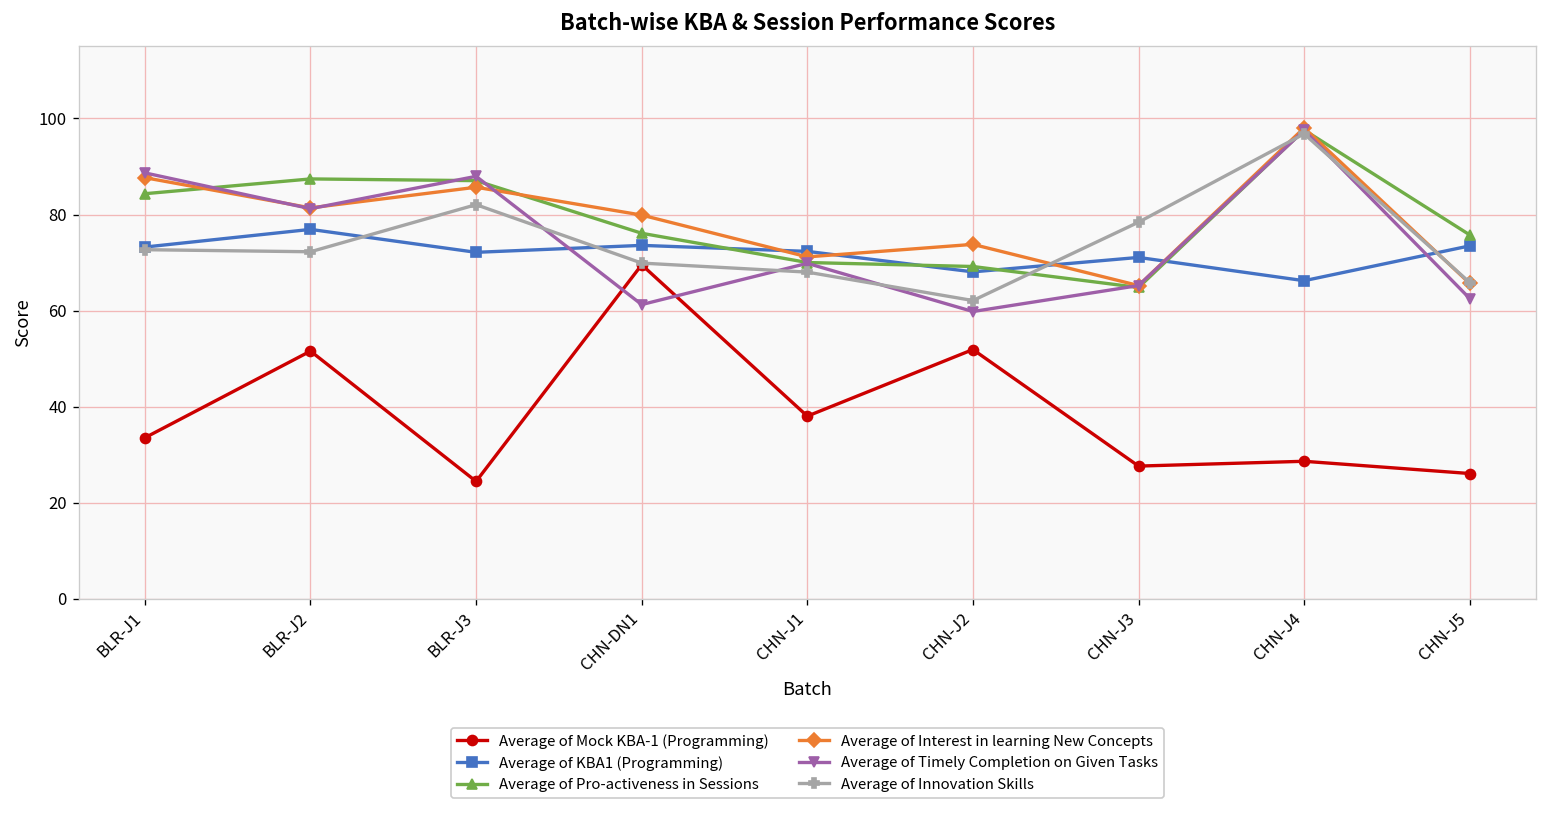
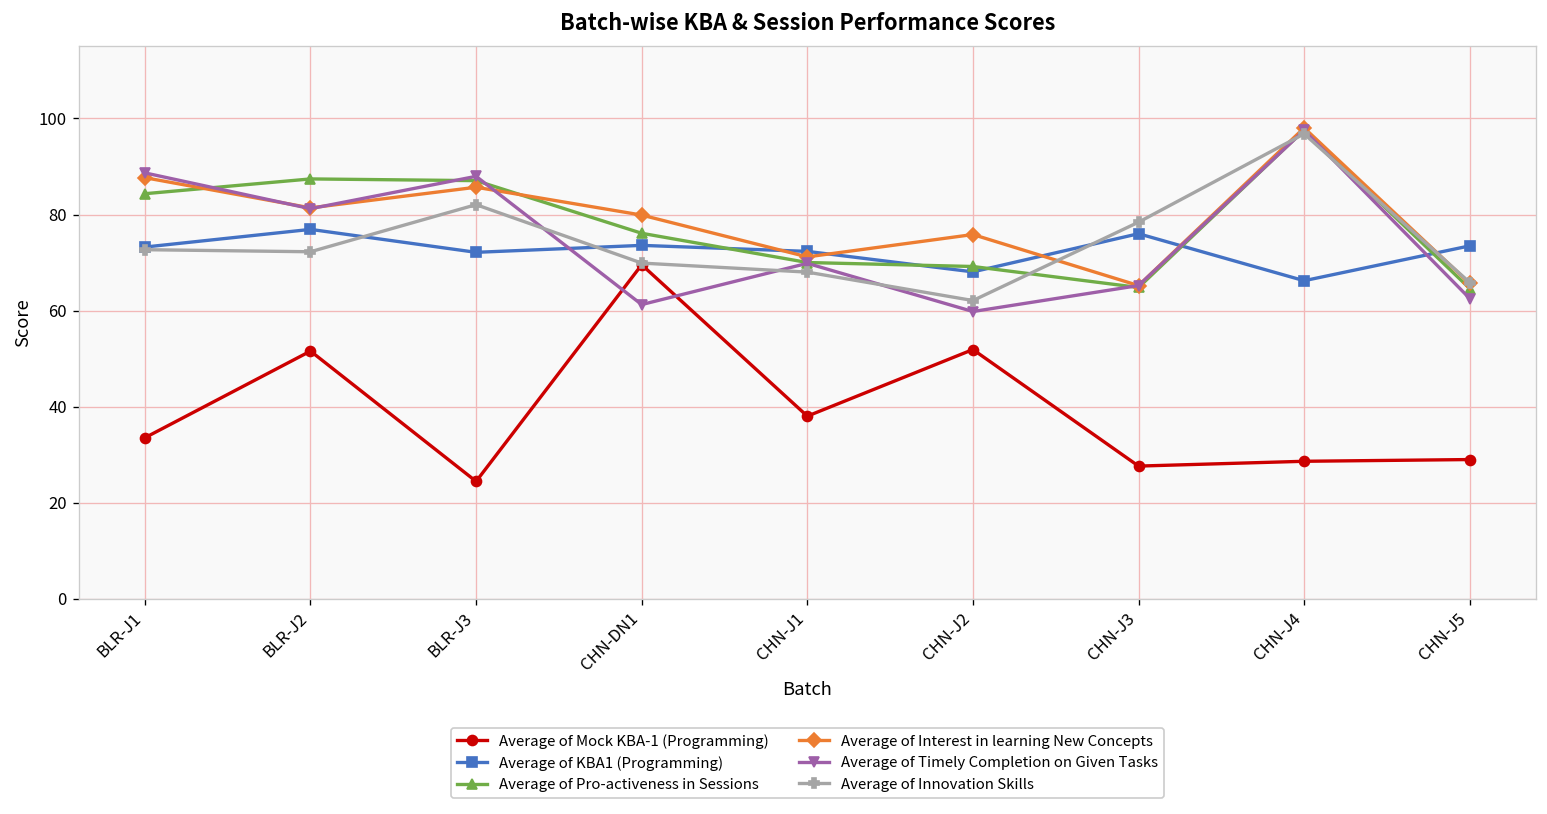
Average of Interest in learning New Concepts, CHN-J2: 74 -> 76
Average of KBA1 (Programming), CHN-J3: 71 -> 76
Average of Mock KBA-1 (Programming), CHN-J5: 26 -> 29
Average of Pro-activeness in Sessions, CHN-J5: 76 -> 65
